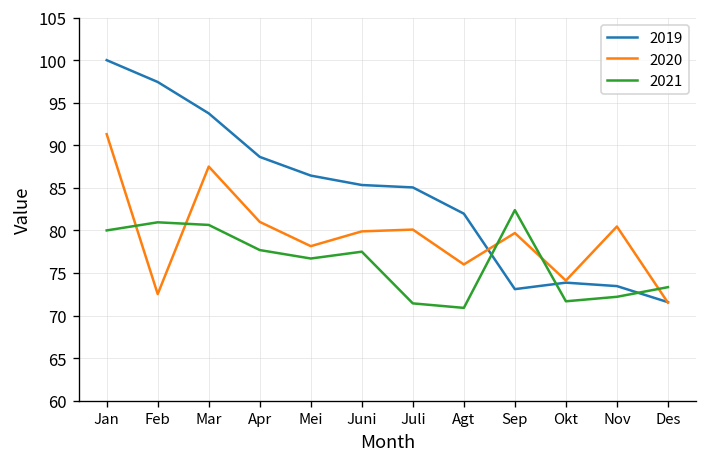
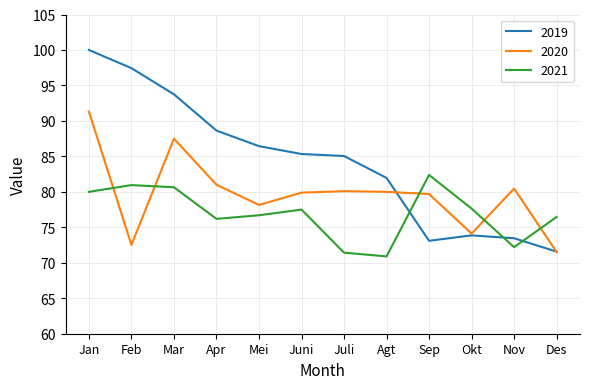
2021, Apr: 78 -> 76
2020, Agt: 76 -> 80
2021, Okt: 72 -> 78
2021, Des: 73 -> 76
